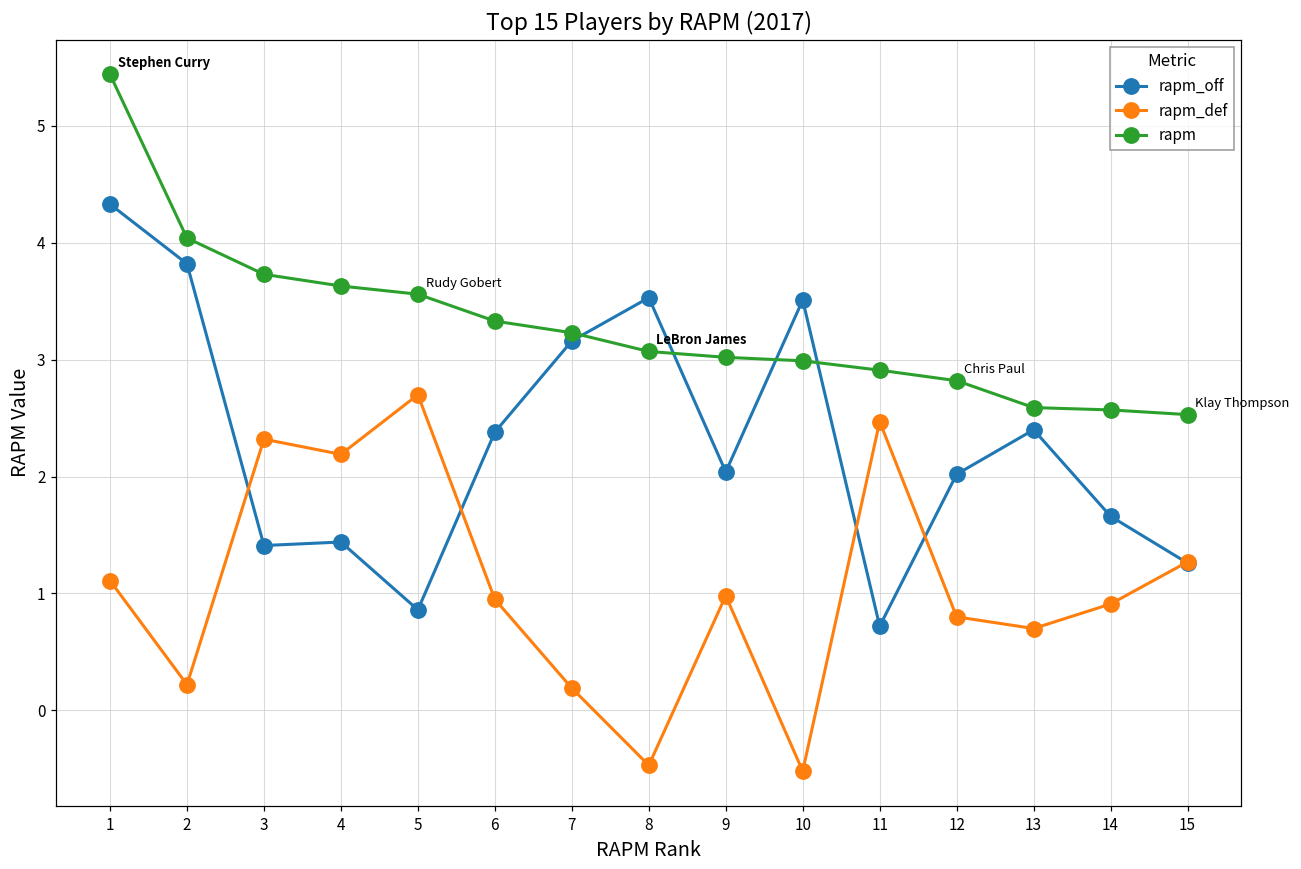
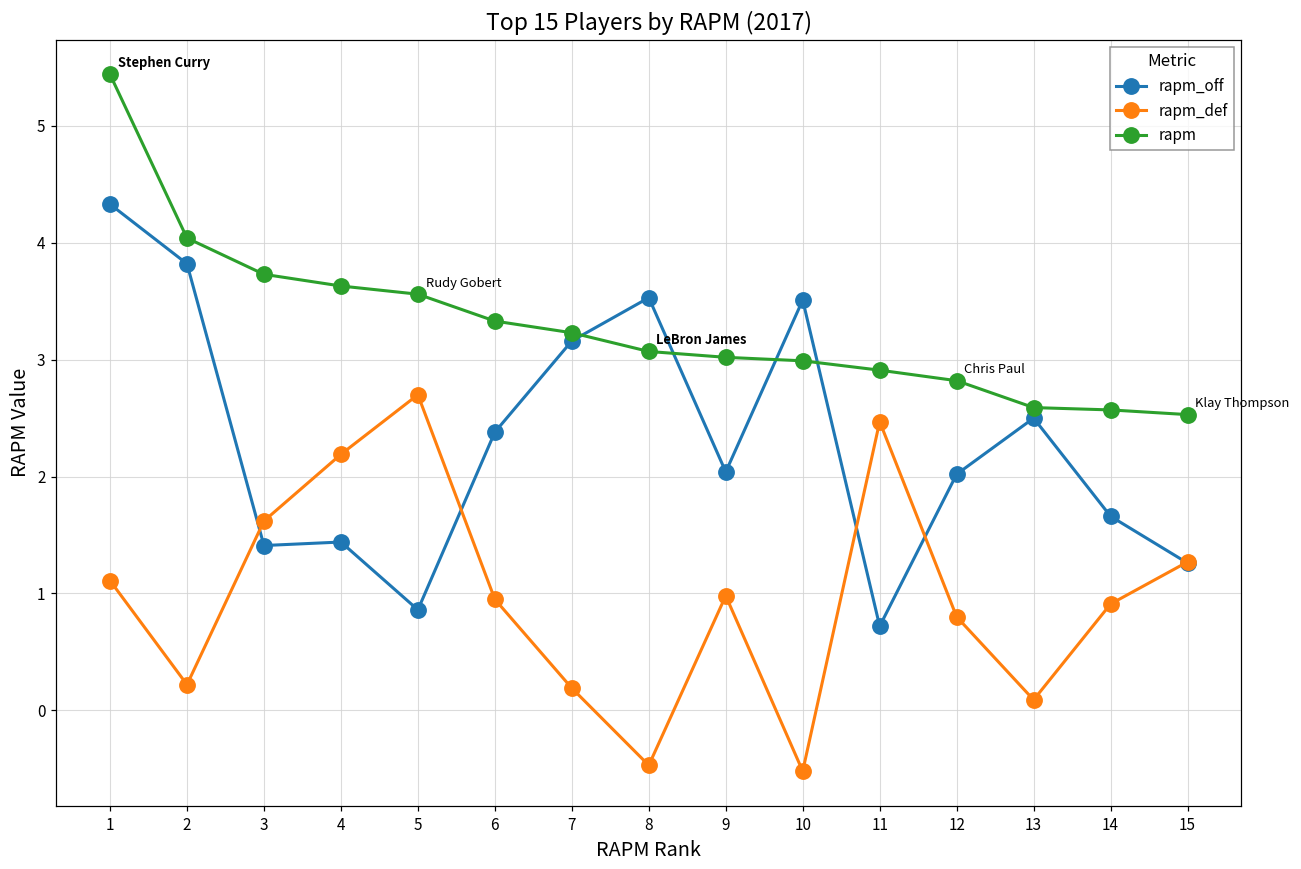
rapm_def, 3: 2.32 -> 1.62
rapm_off, 13: 2.4 -> 2.5
rapm_def, 13: 0.70 -> 0.09
